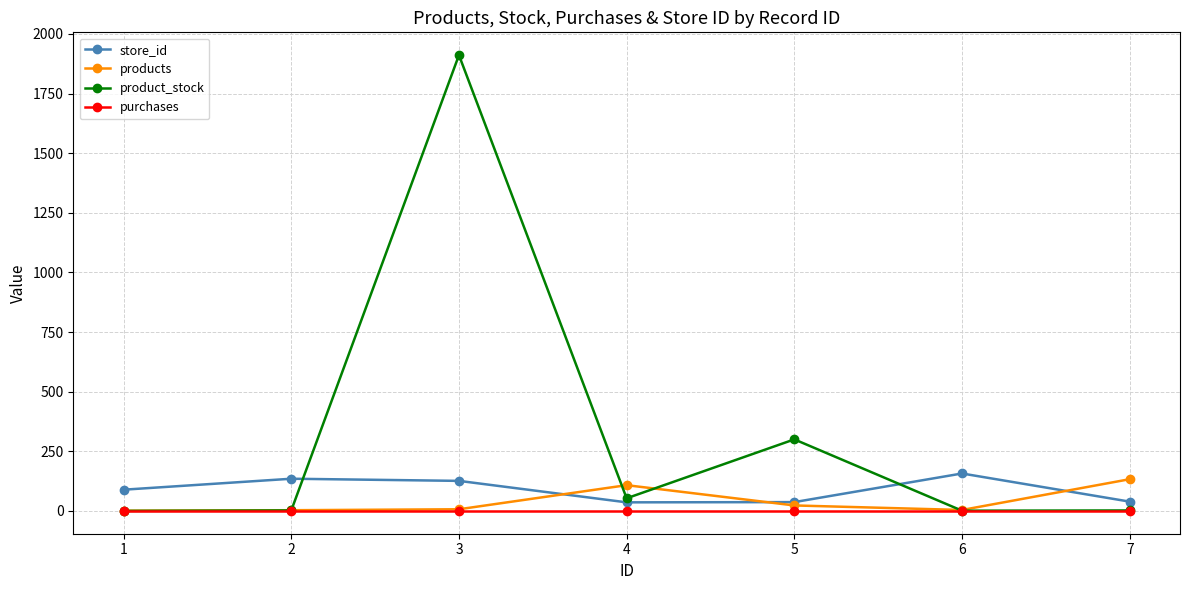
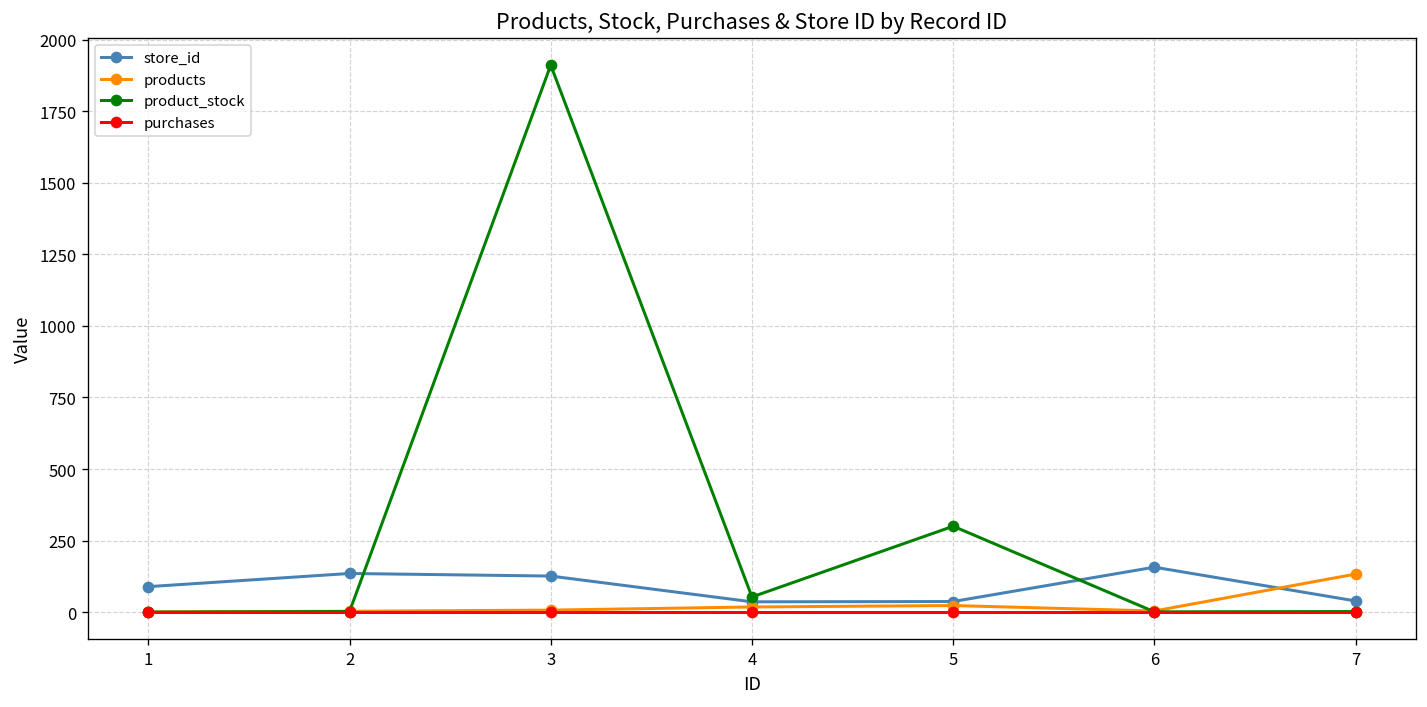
products, 4: 110 -> 20
